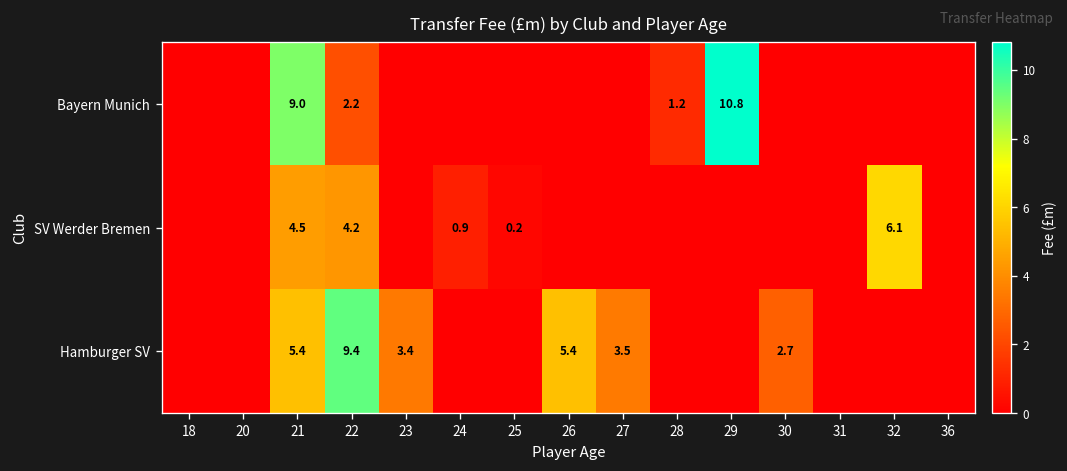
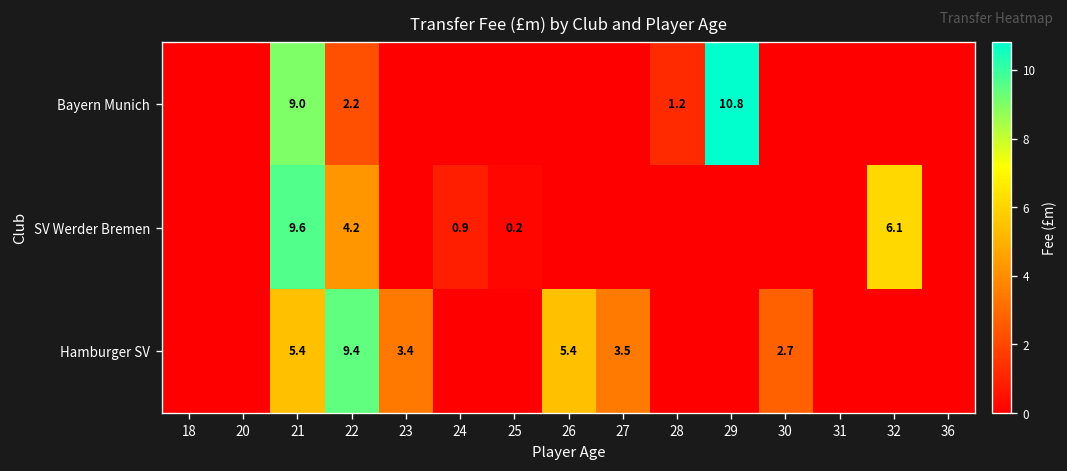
SV Werder Bremen, 21: 4.5 -> 9.6
